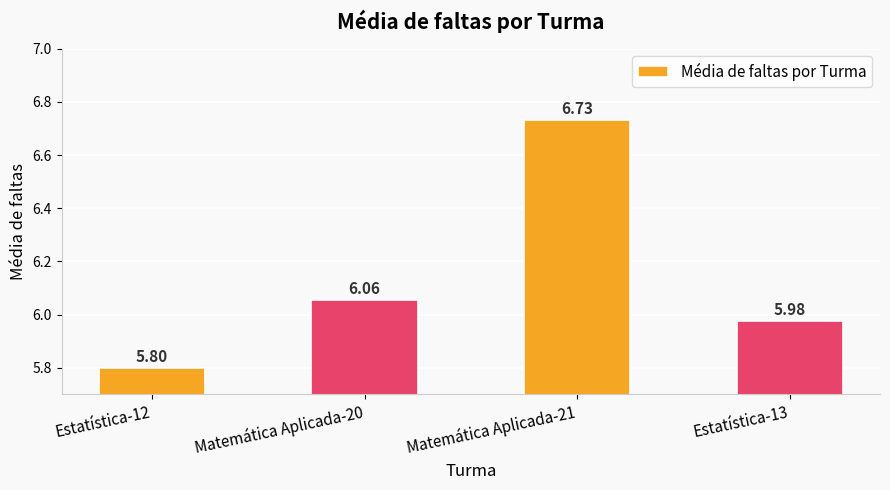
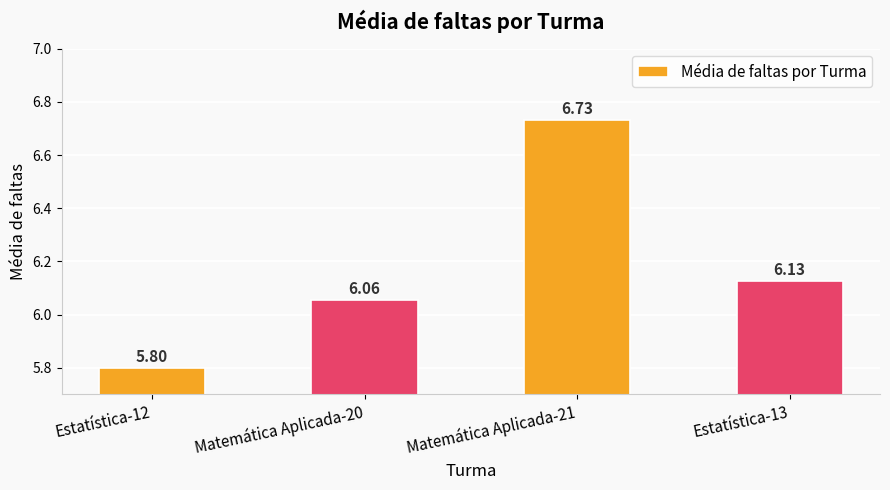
Estatística-13: 5.98 -> 6.13
